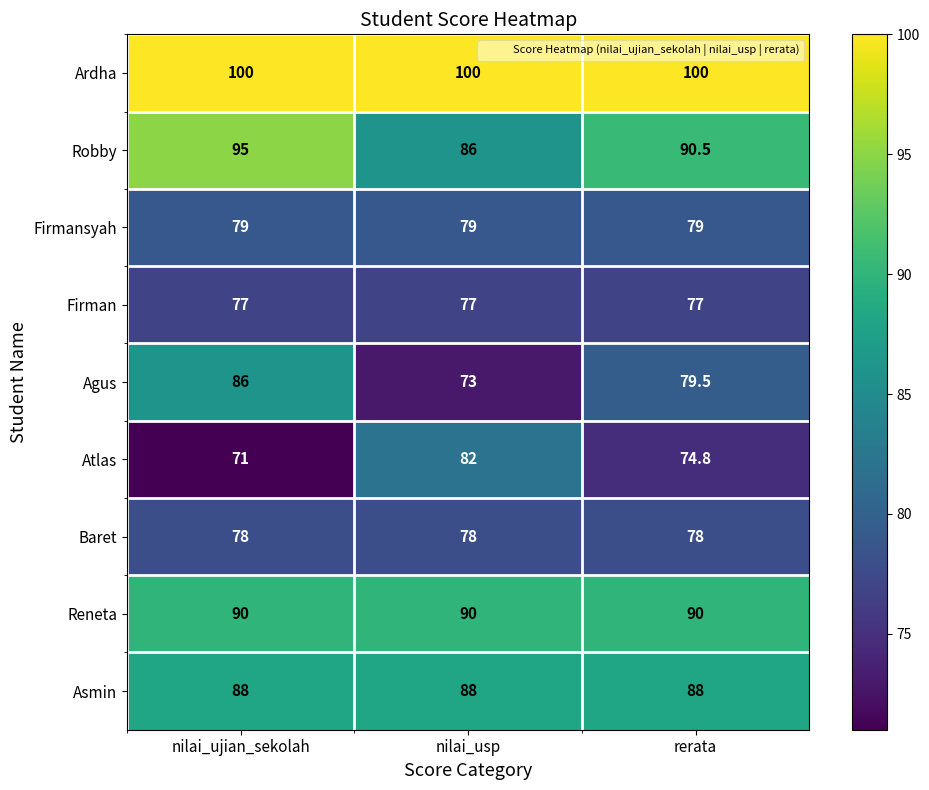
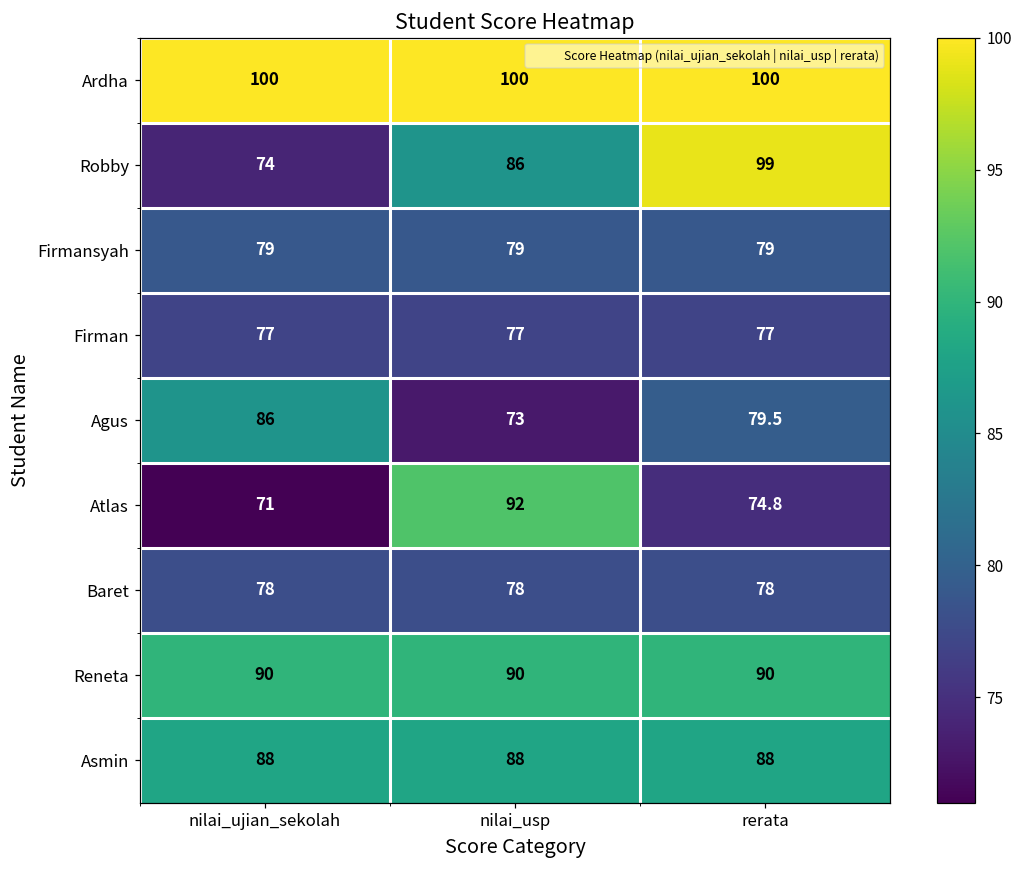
Robby, nilai_ujian_sekolah: 95 -> 74
Robby, rerata: 90.5 -> 99
Atlas, nilai_usp: 82 -> 92
